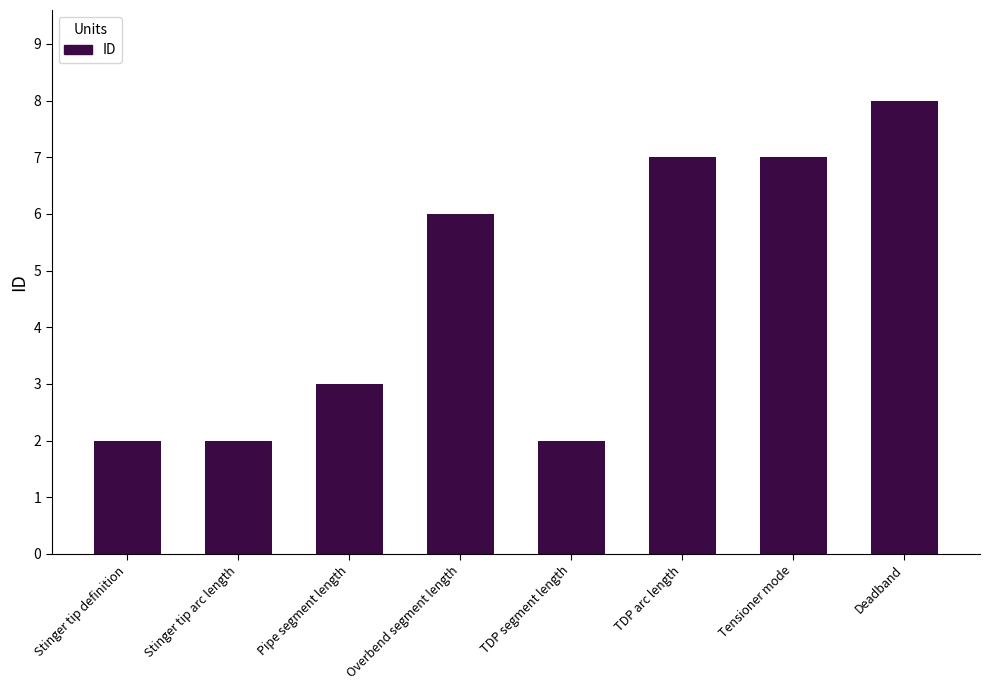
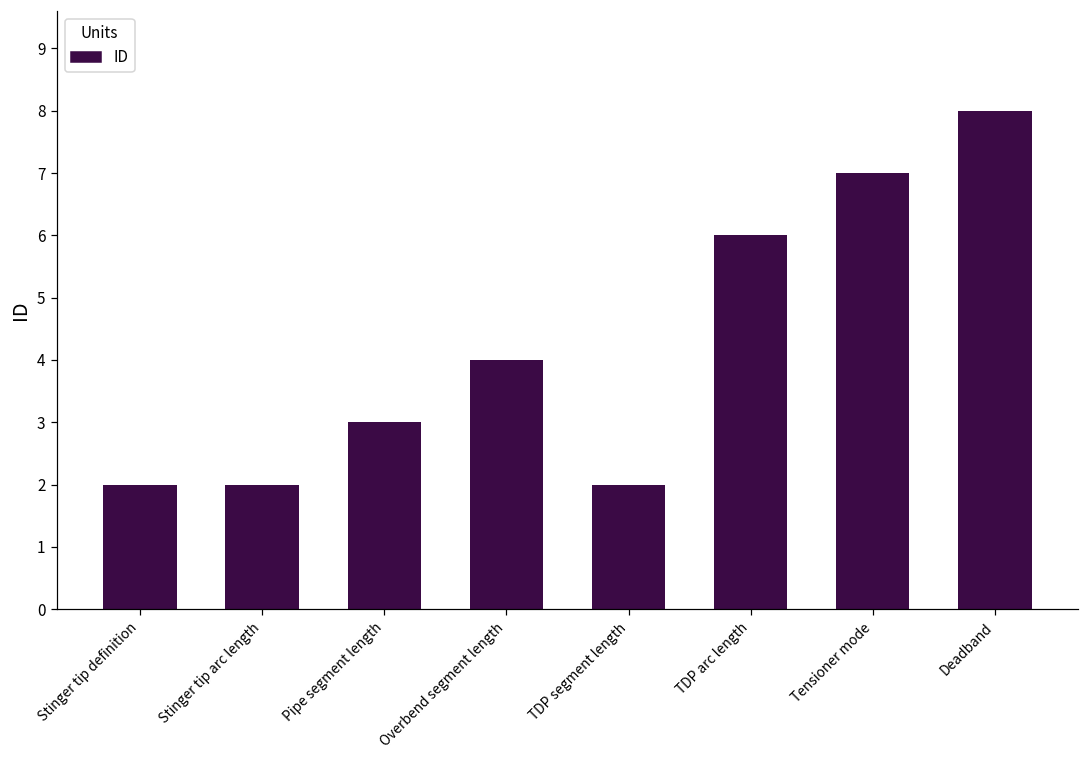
Overbend segment length: 6 -> 4
TDP arc length: 7 -> 6
